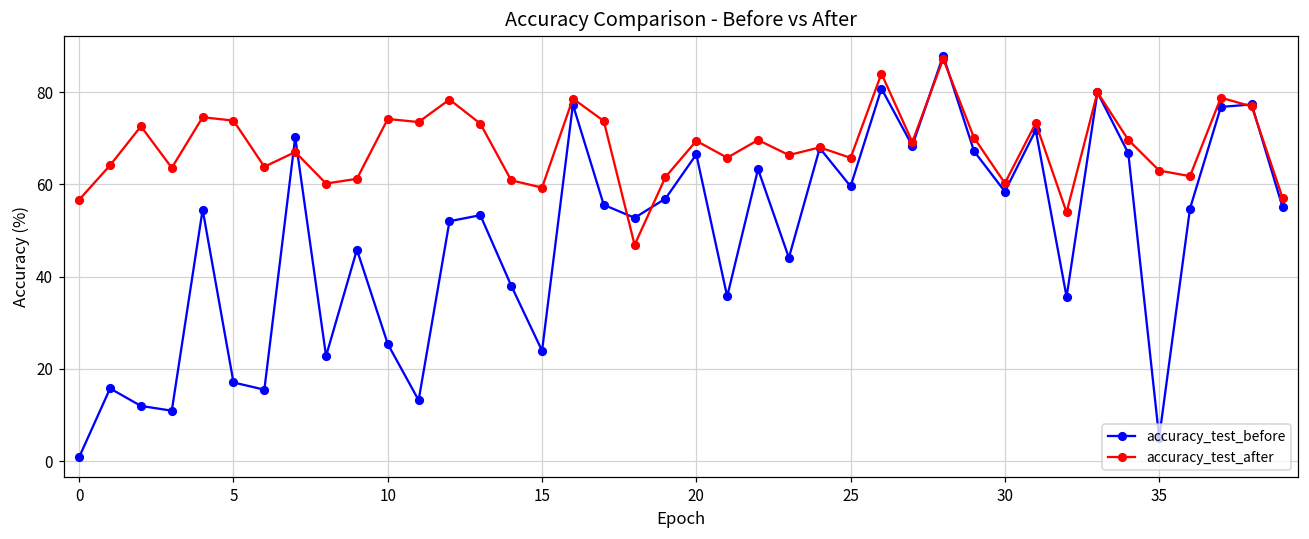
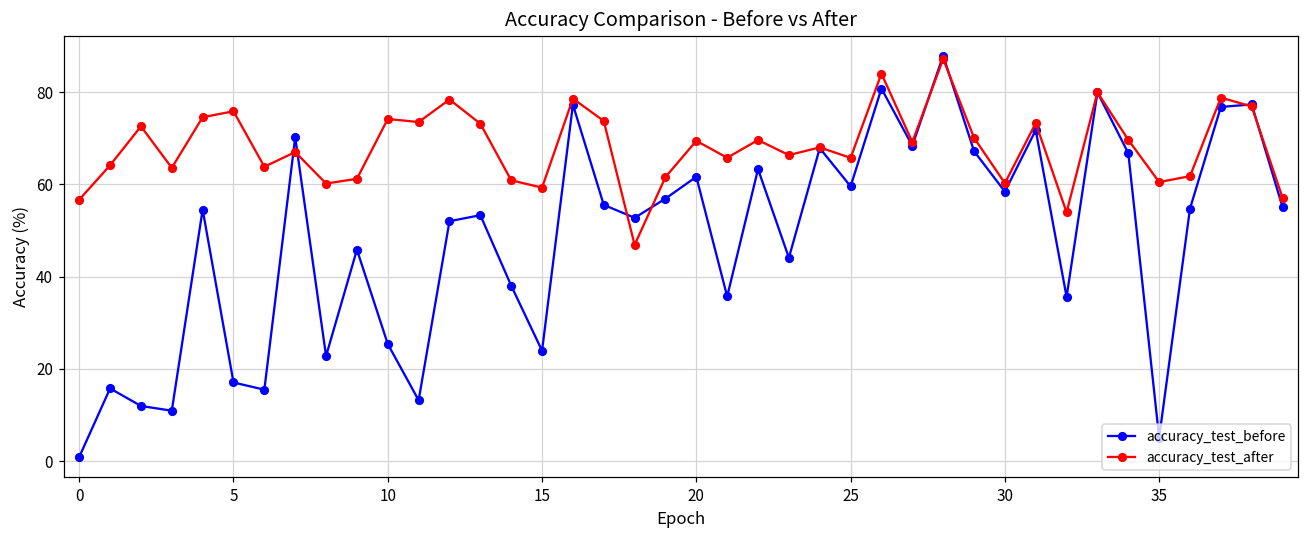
accuracy_test_after, 5: 74 -> 76
accuracy_test_before, 20: 67 -> 62
accuracy_test_after, 35: 63 -> 61
